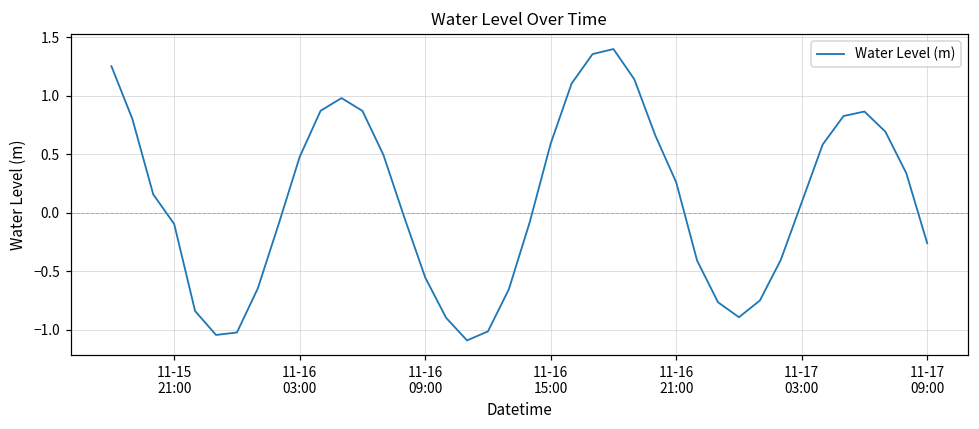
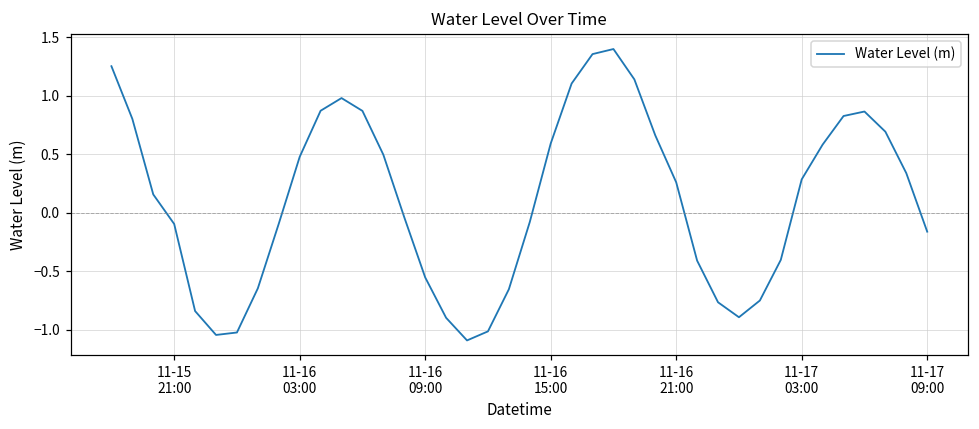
11-17 03:00: 0.09 -> 0.29
11-17 09:00: -0.26 -> -0.16
